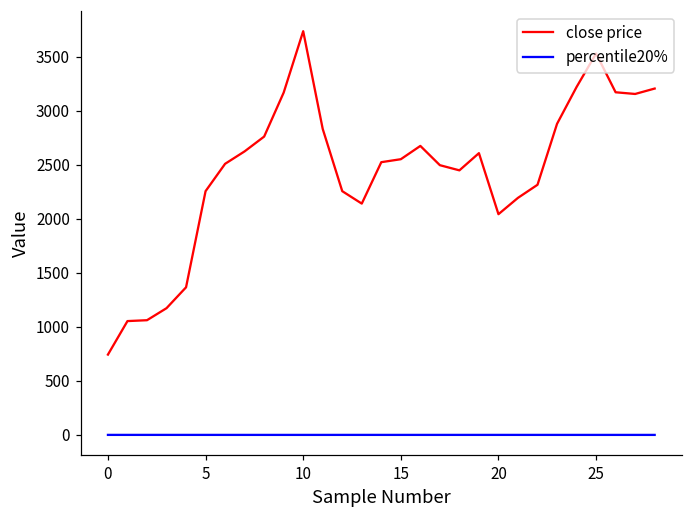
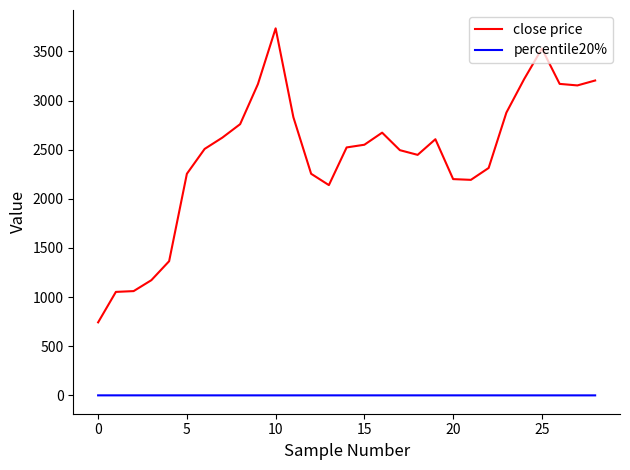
close price, 20: 2000 -> 2200
